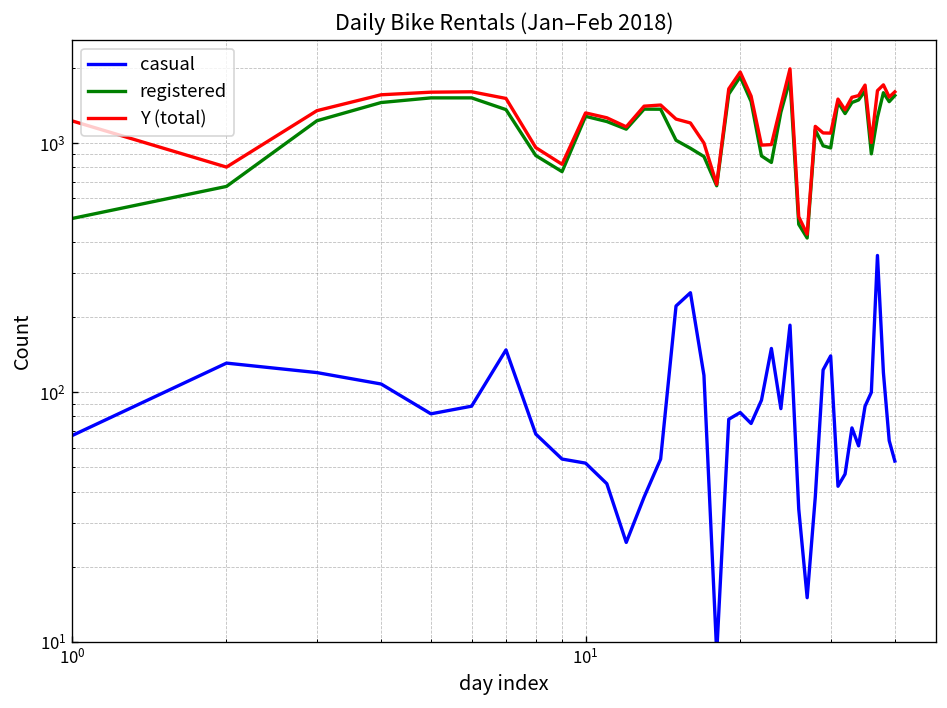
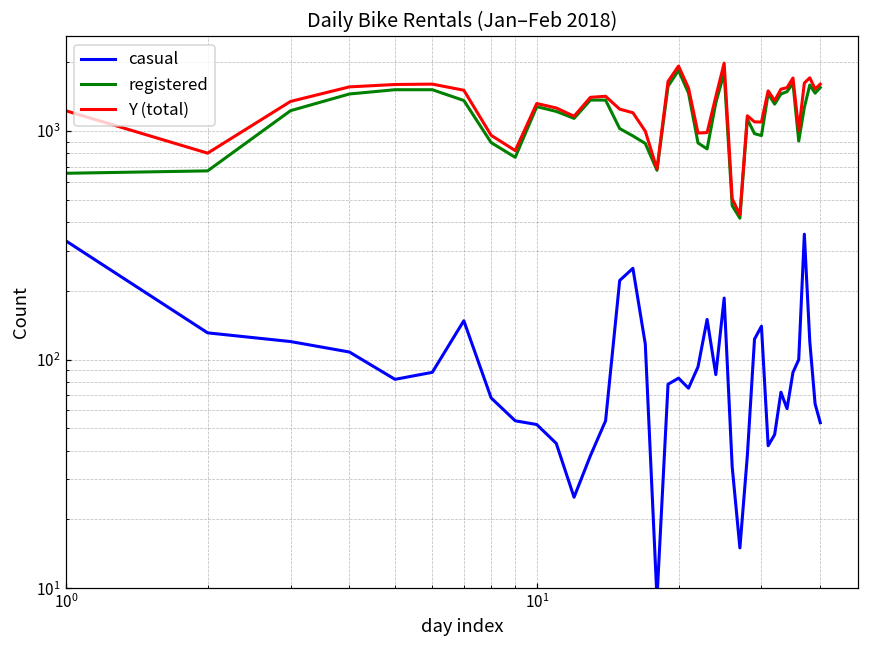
casual, 10^0: 67 -> 330
registered, 10^0: 500 -> 650
